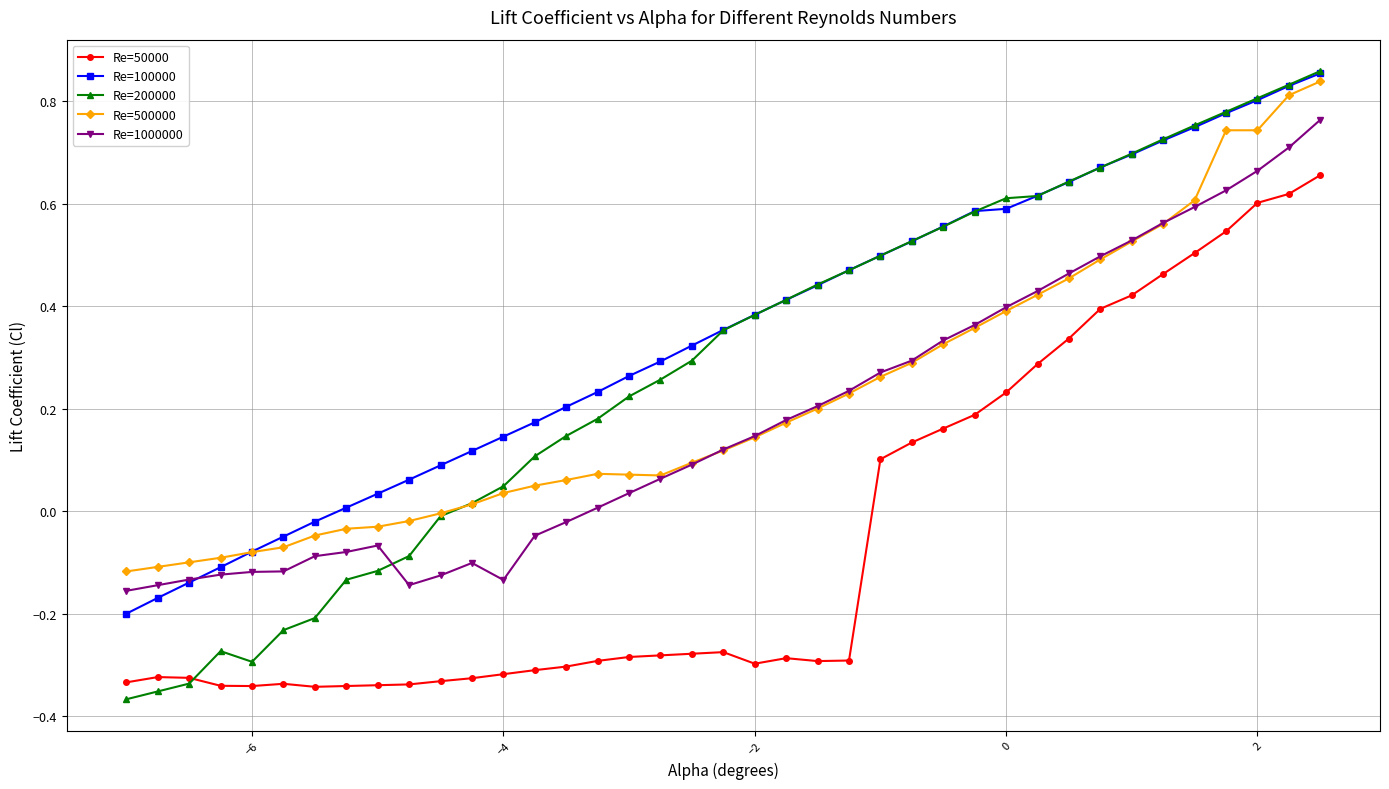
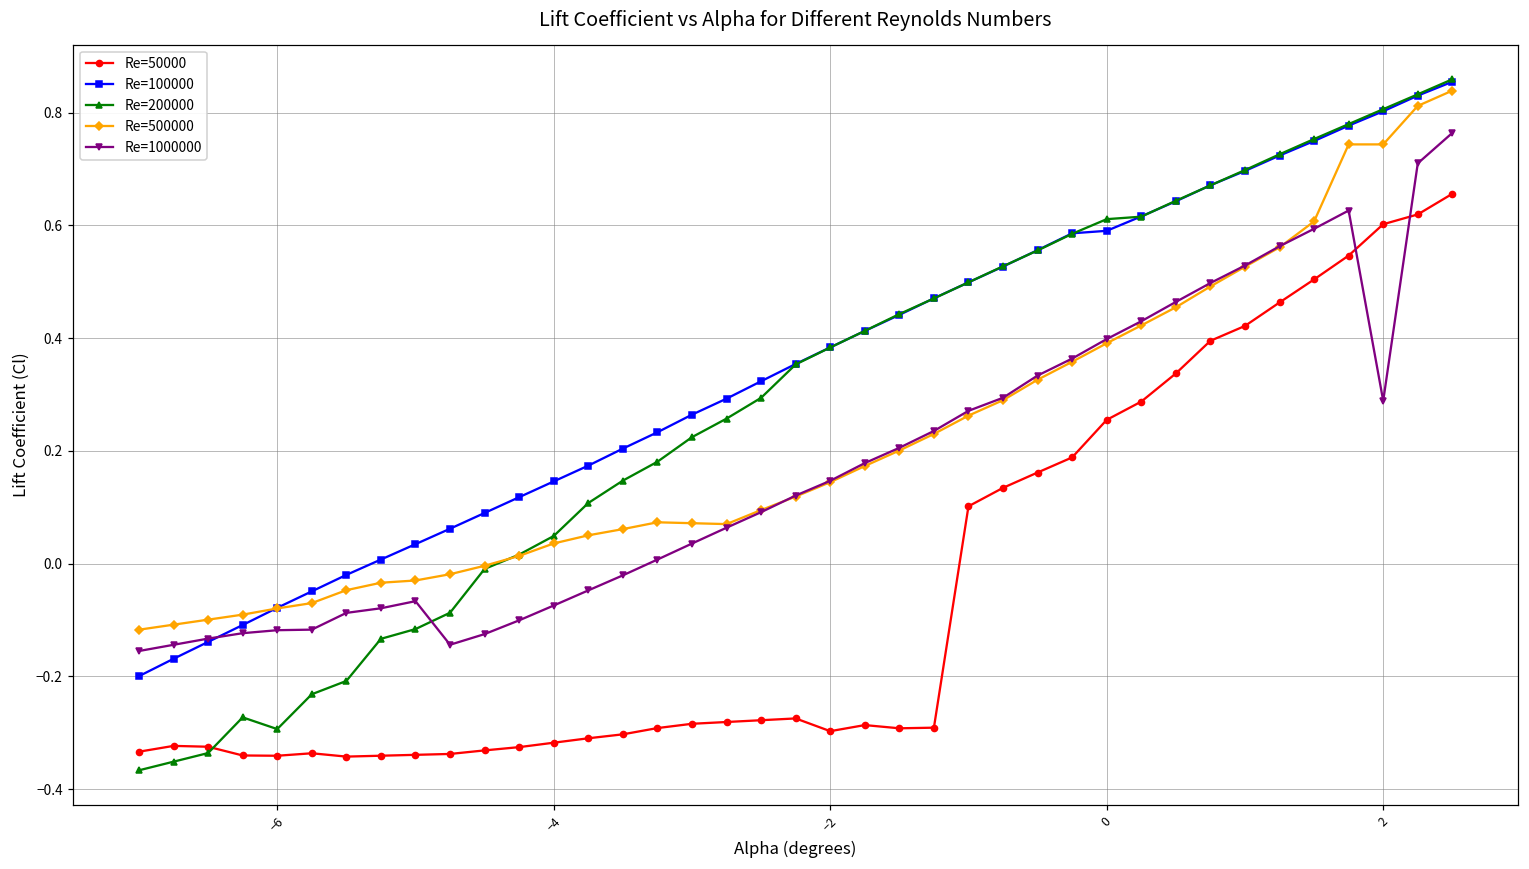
Re=1000000, −4: -0.13 -> -0.07
Re=50000, 0: 0.23 -> 0.26
Re=1000000, 2: 0.66 -> 0.29
